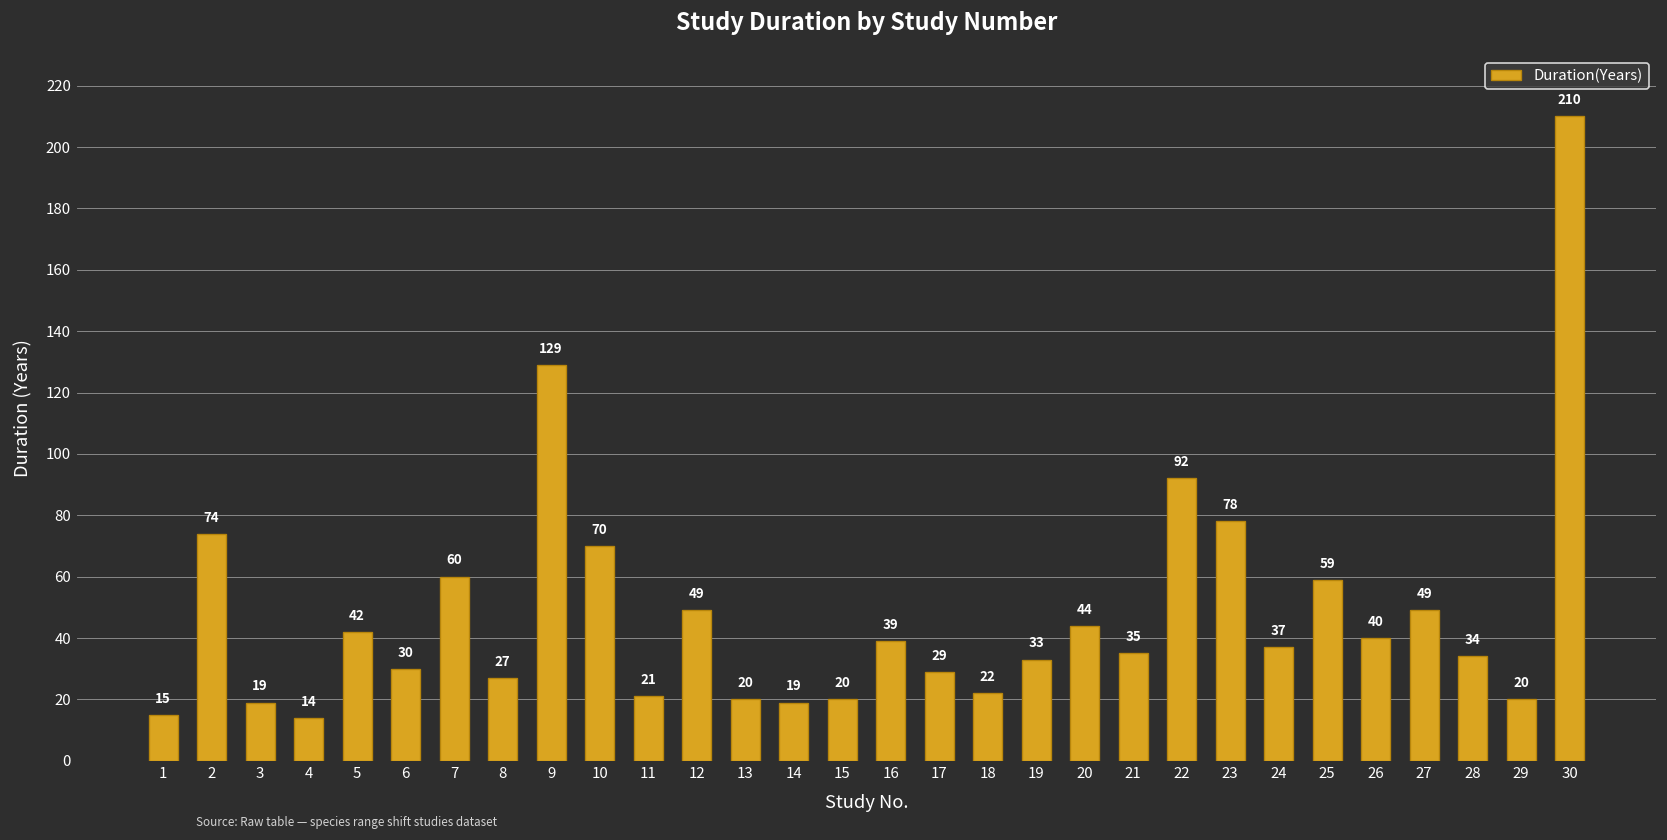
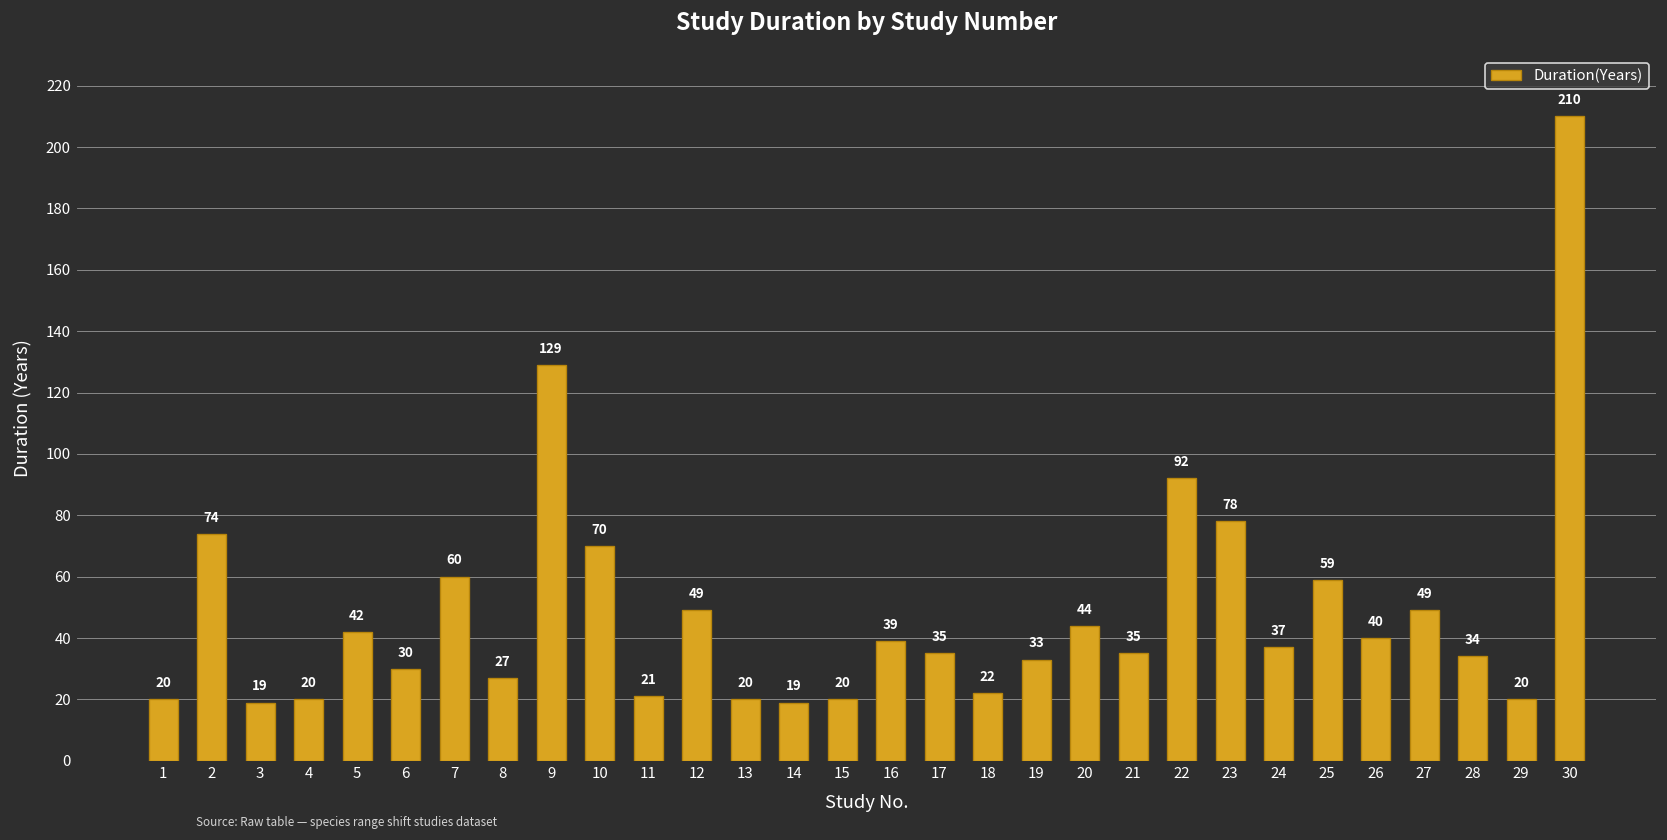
1: 15 -> 20
4: 14 -> 20
17: 29 -> 35
